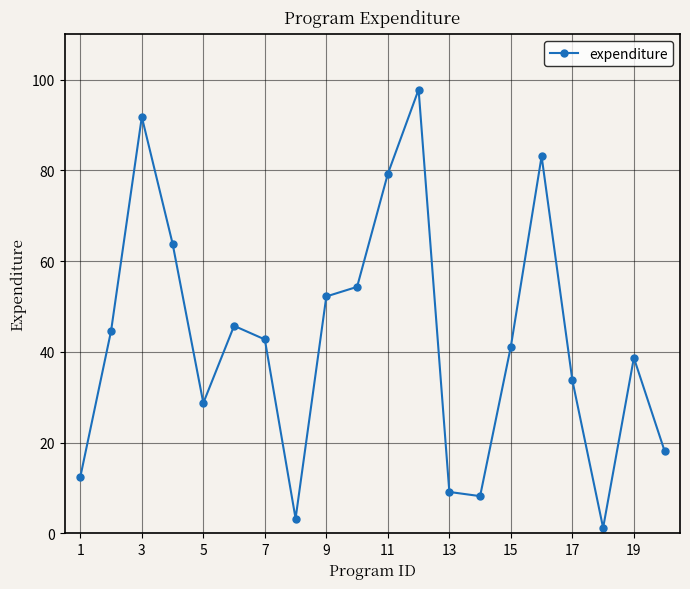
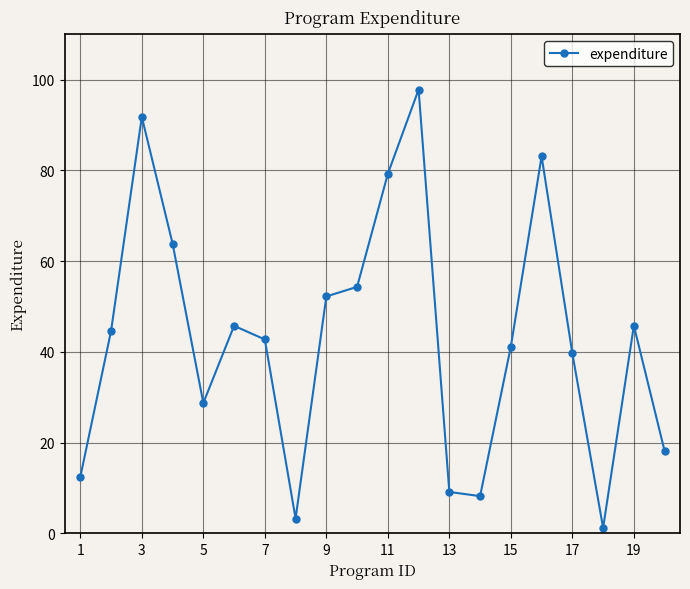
17: 34 -> 40
19: 39 -> 46
